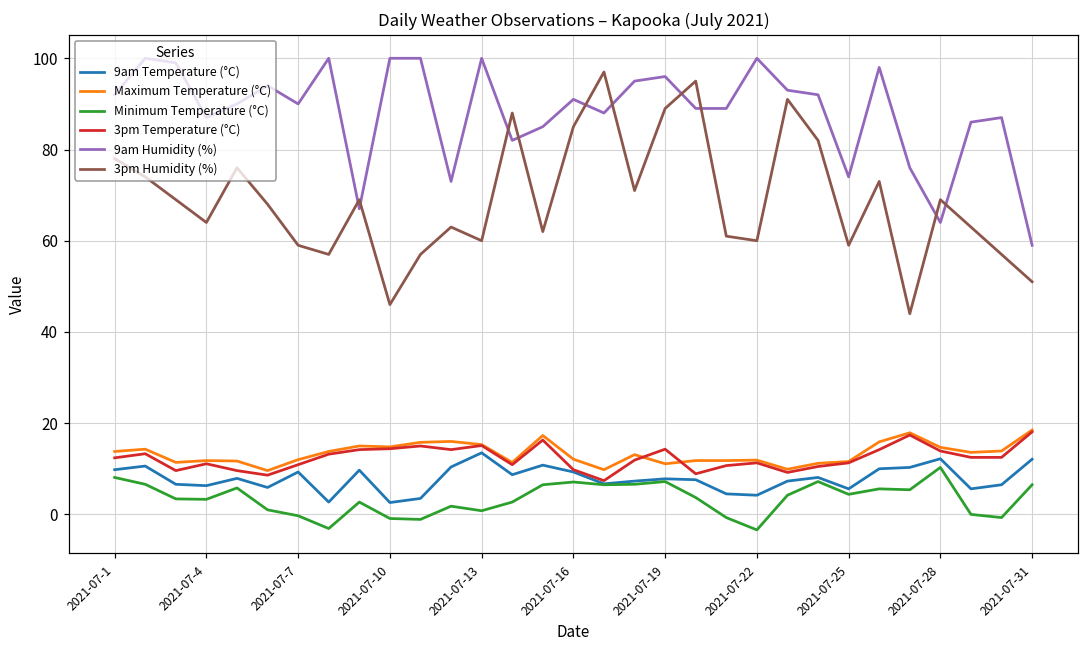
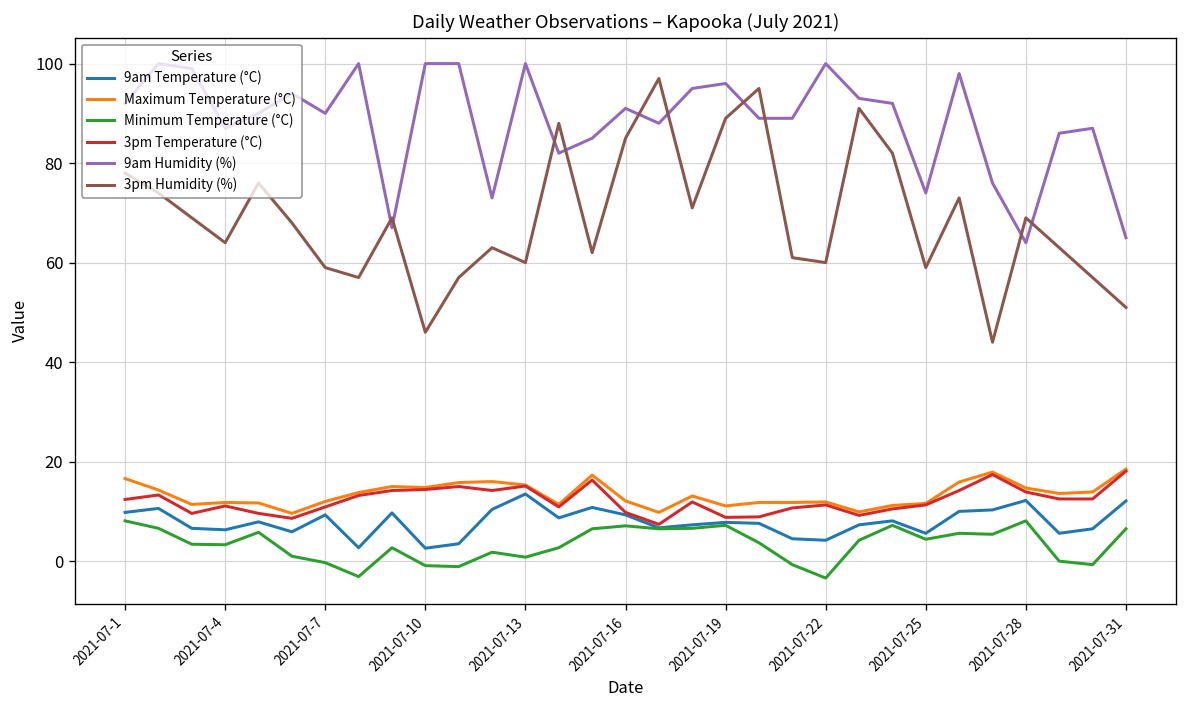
Maximum Temperature (°C), 2021-07-1: 14 -> 17
3pm Temperature (°C), 2021-07-19: 14 -> 9
Minimum Temperature (°C), 2021-07-28: 10 -> 8
9am Humidity (%), 2021-07-31: 59 -> 65
